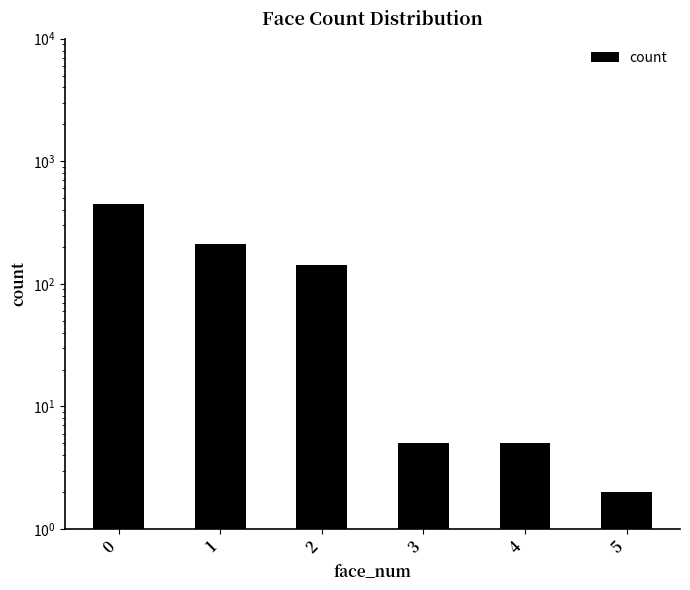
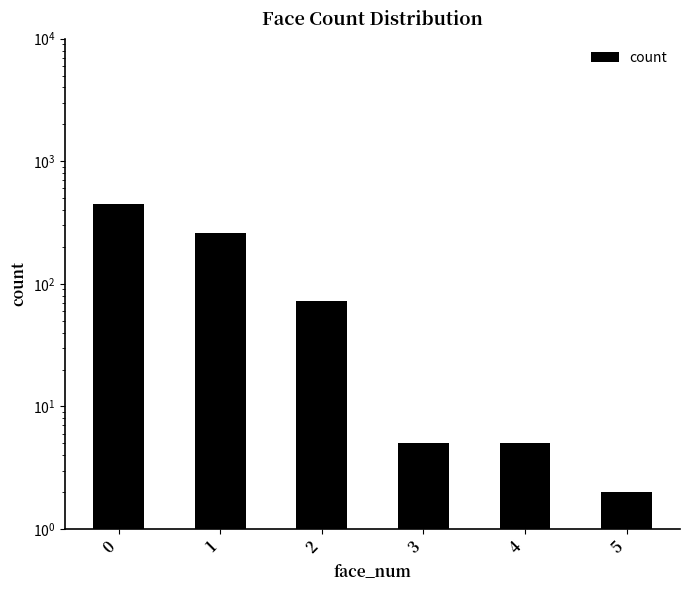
1: 210 -> 260
2: 140 -> 70
